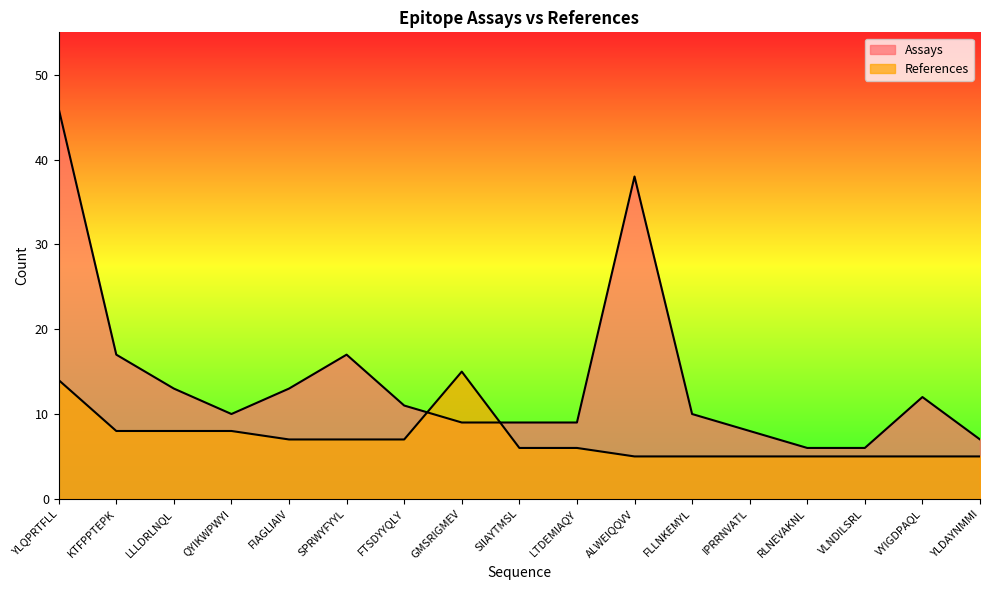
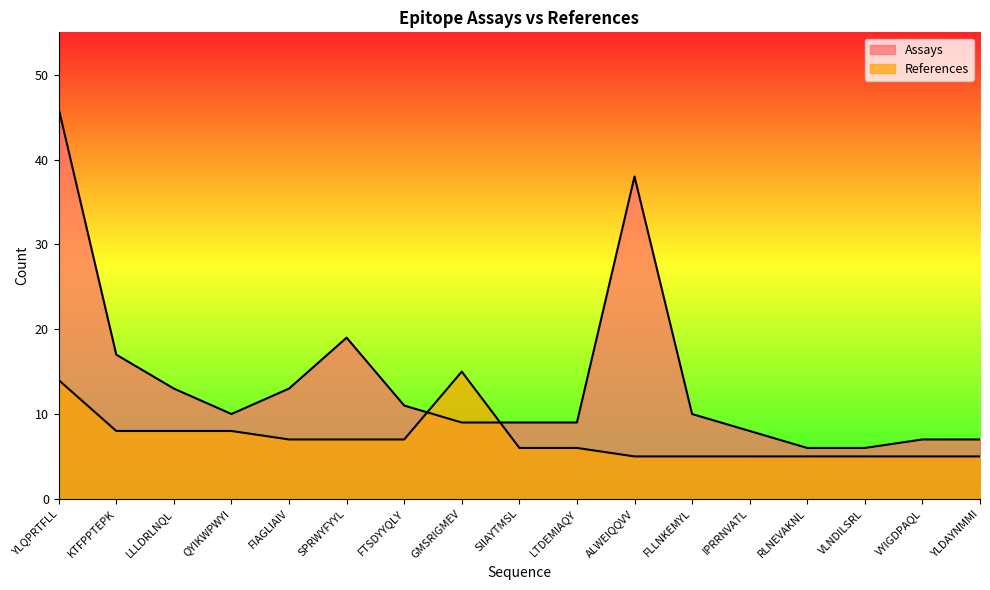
Assays, SPRWYFYYL: 17 -> 19
Assays, VYIGDPAQL: 12 -> 7
